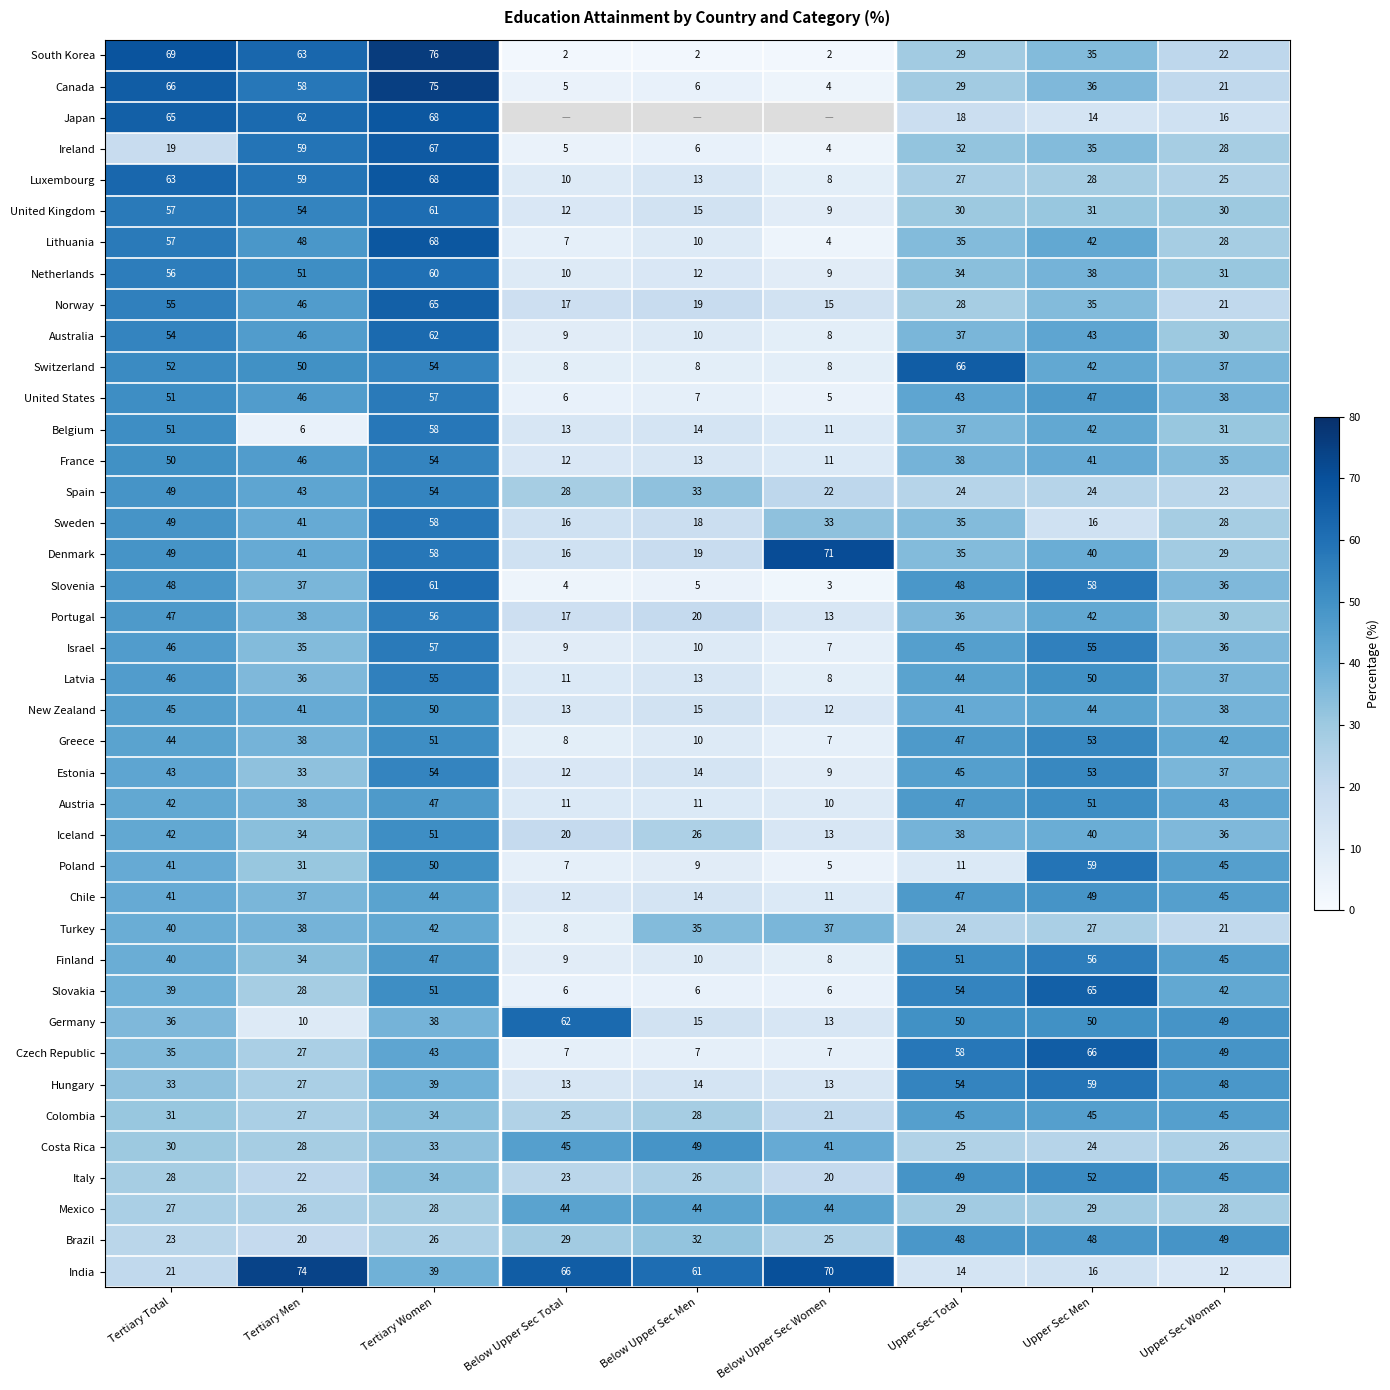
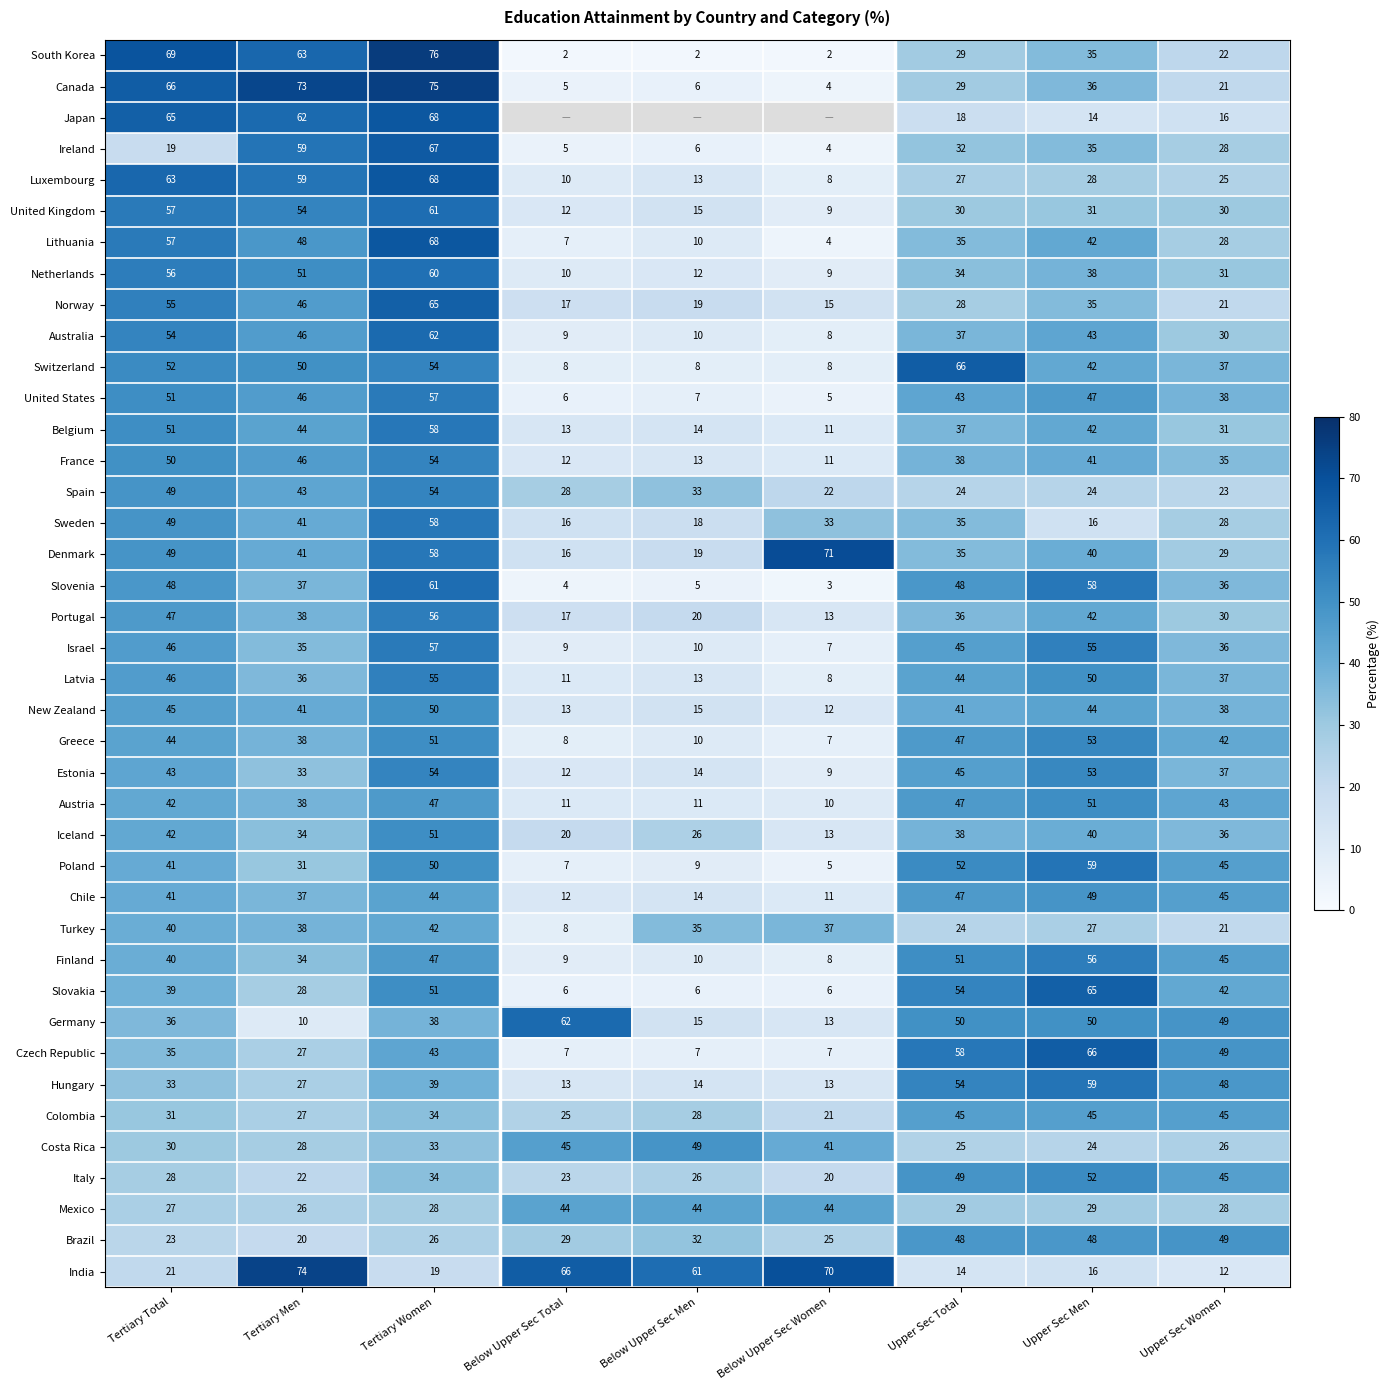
Canada, Tertiary Men: 58 -> 73
Belgium, Tertiary Men: 6 -> 44
Poland, Upper Sec Total: 11 -> 52
India, Tertiary Women: 39 -> 19
